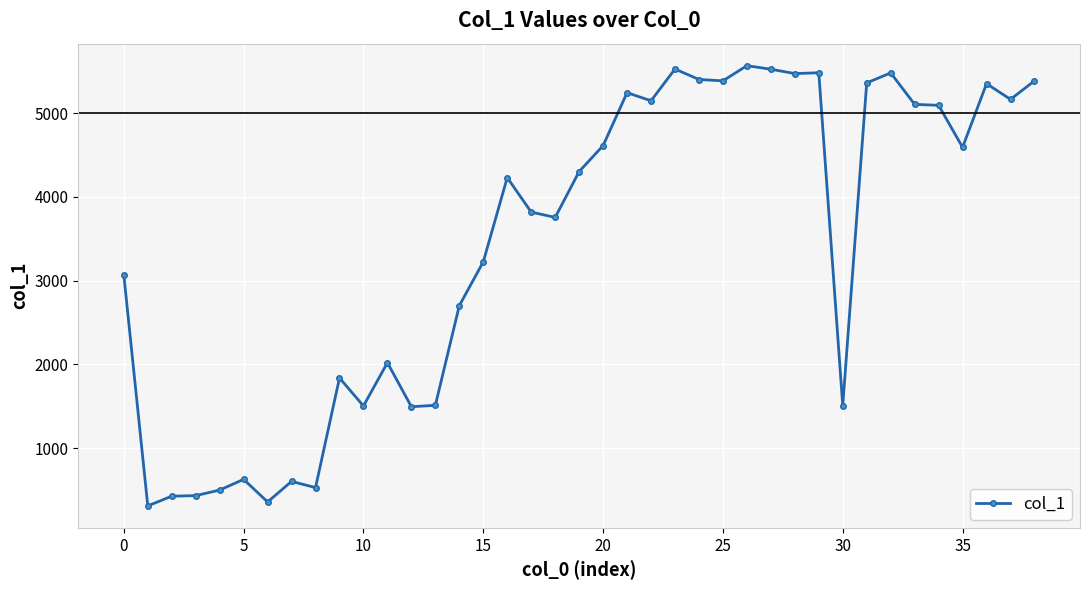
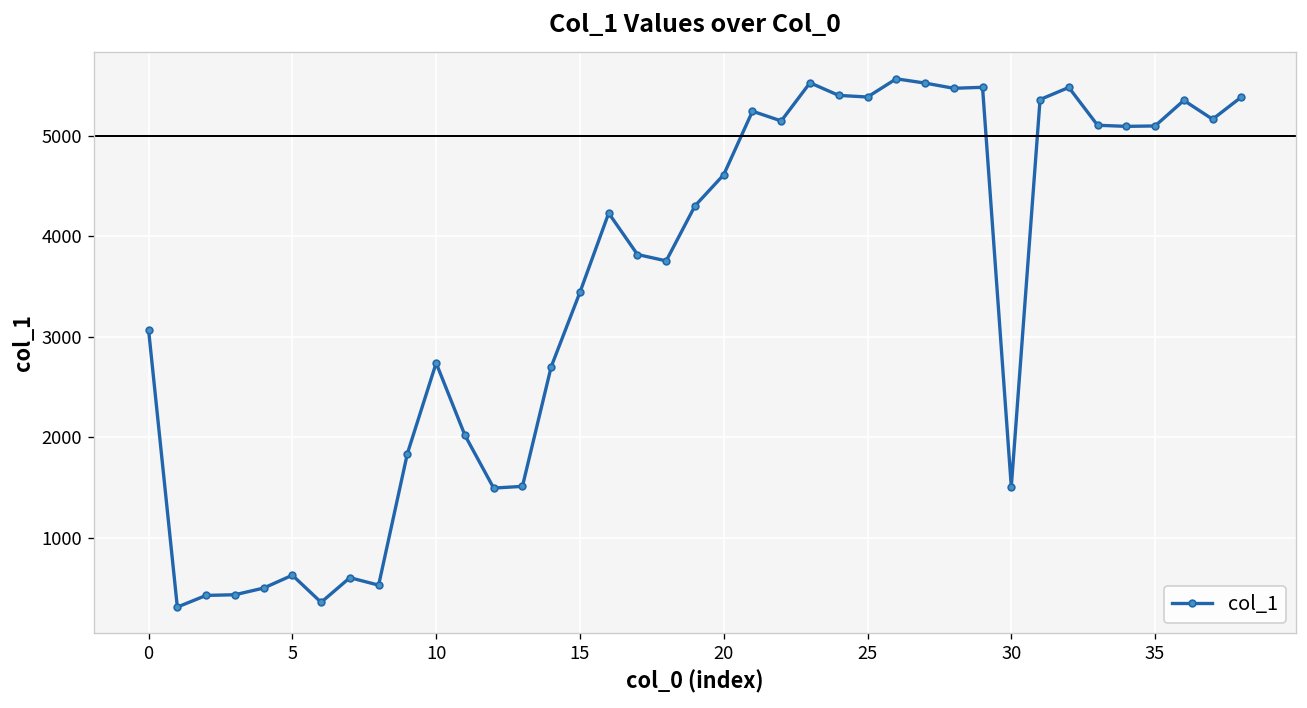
10: 1500 -> 2700
15: 3200 -> 3400
35: 4600 -> 5100
